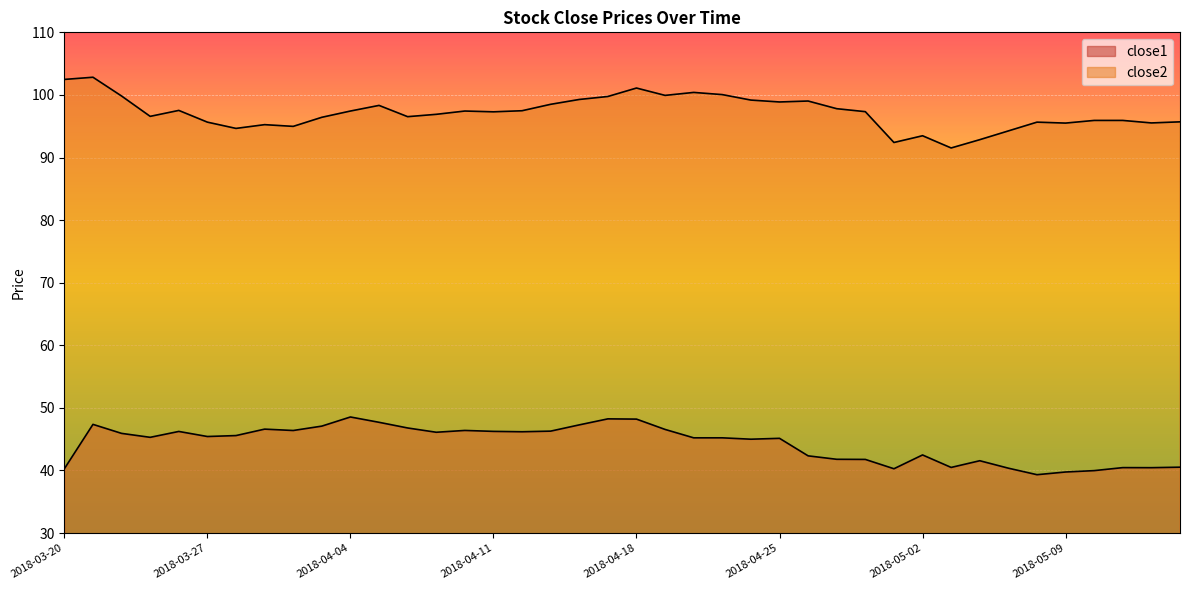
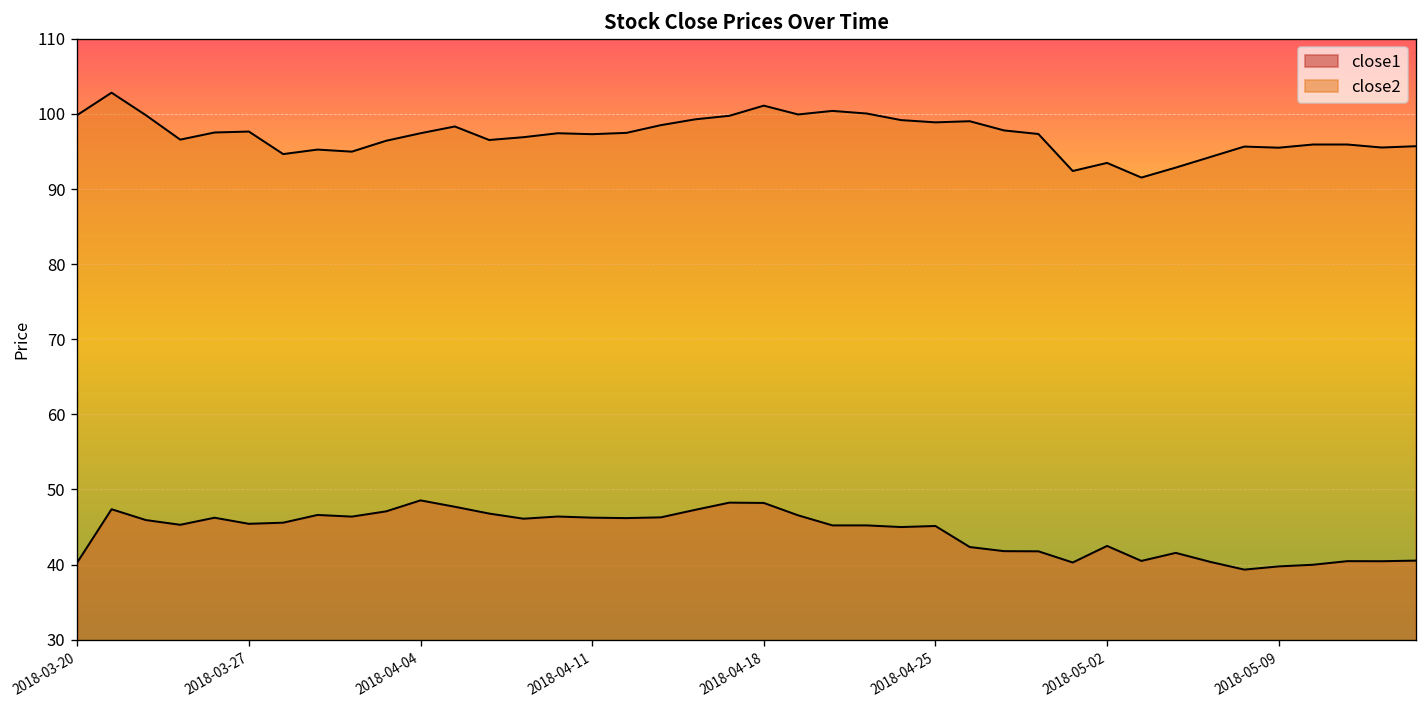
close2, 2018-03-20: 102 -> 100
close2, 2018-03-27: 96 -> 98
